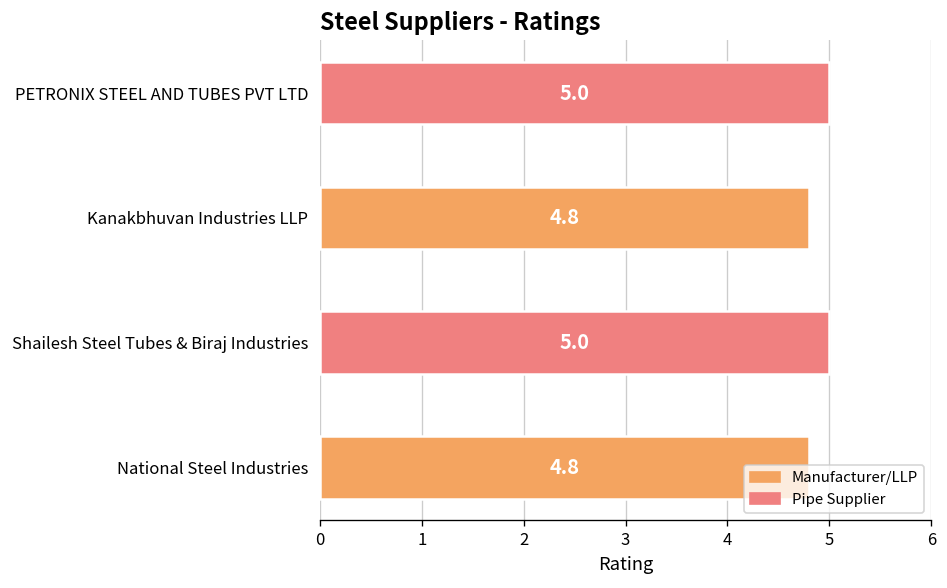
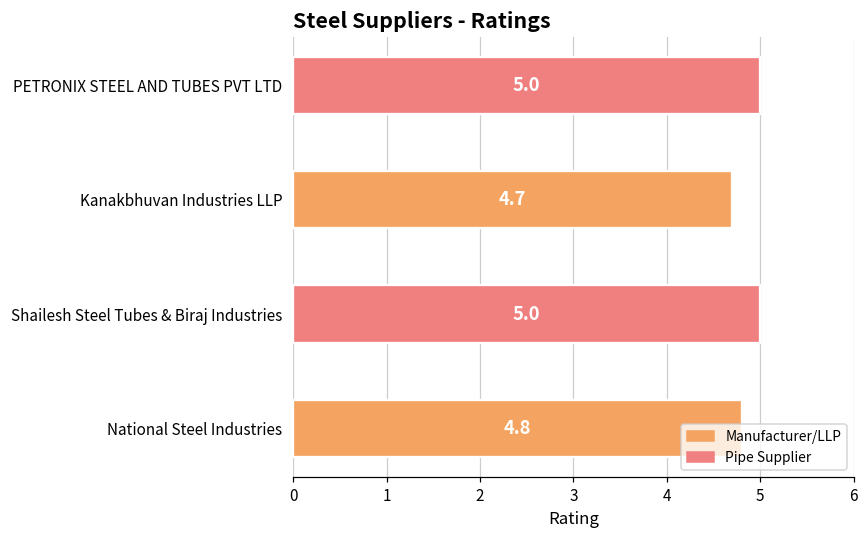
Kanakbhuvan Industries LLP: 4.8 -> 4.7
